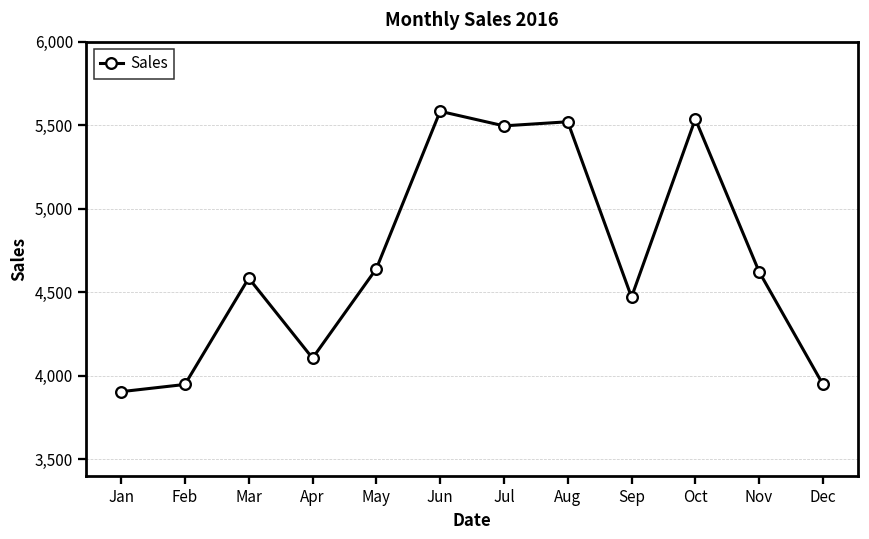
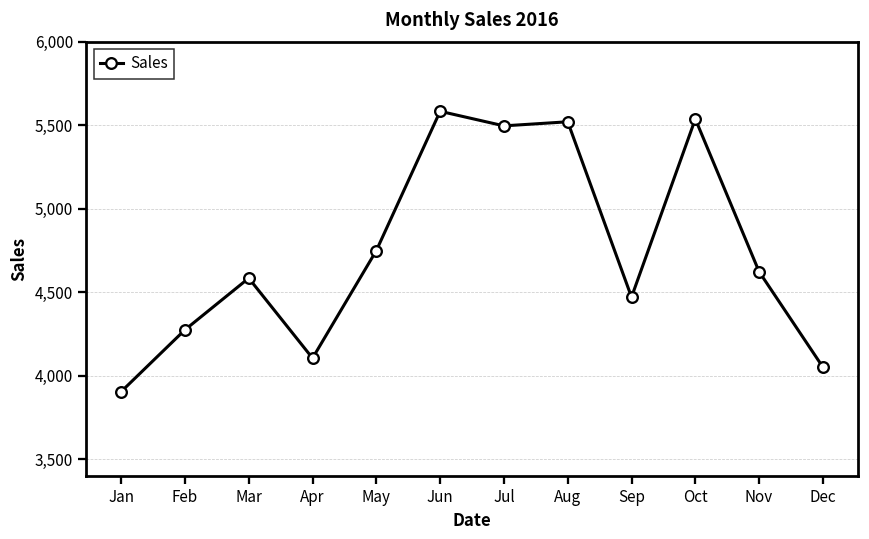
Feb: 3,950 -> 4,270
May: 4,640 -> 4,750
Dec: 3,950 -> 4,050
